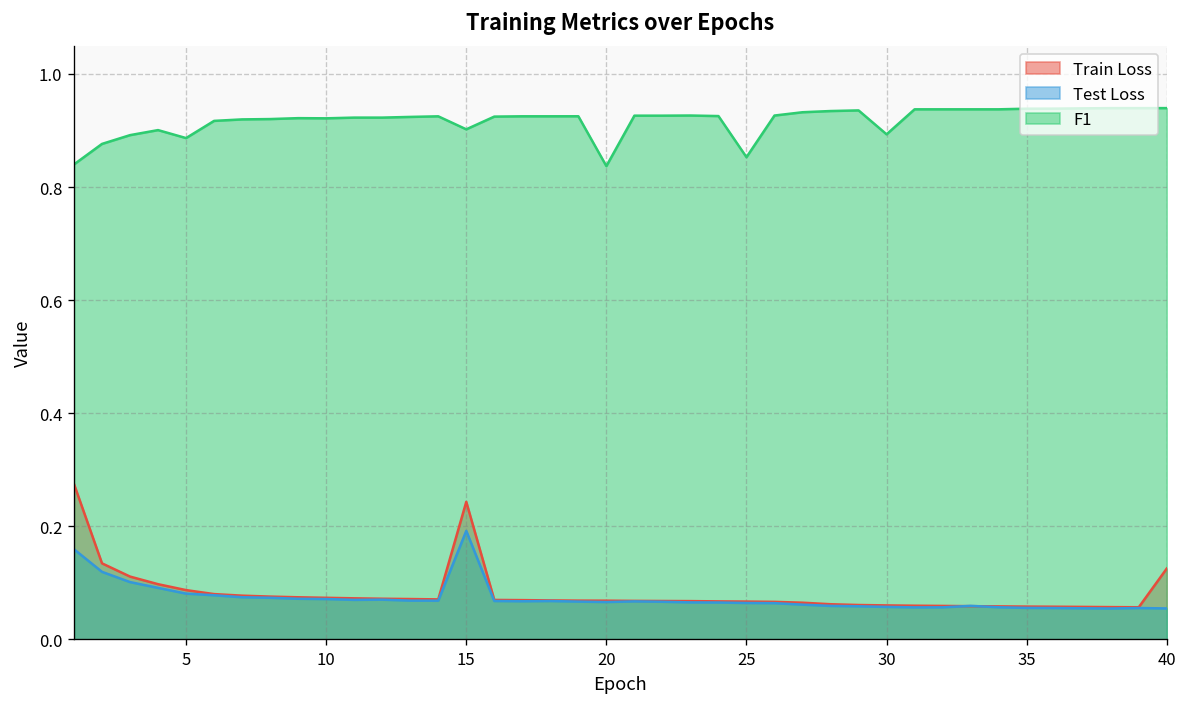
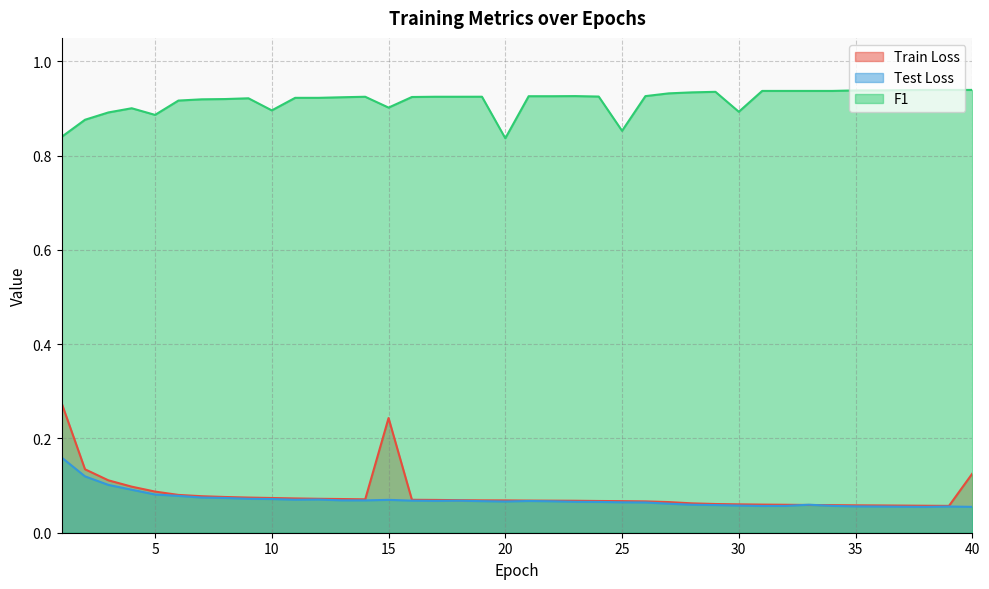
F1, 10: 0.92 -> 0.90
Test Loss, 15: 0.19 -> 0.07
